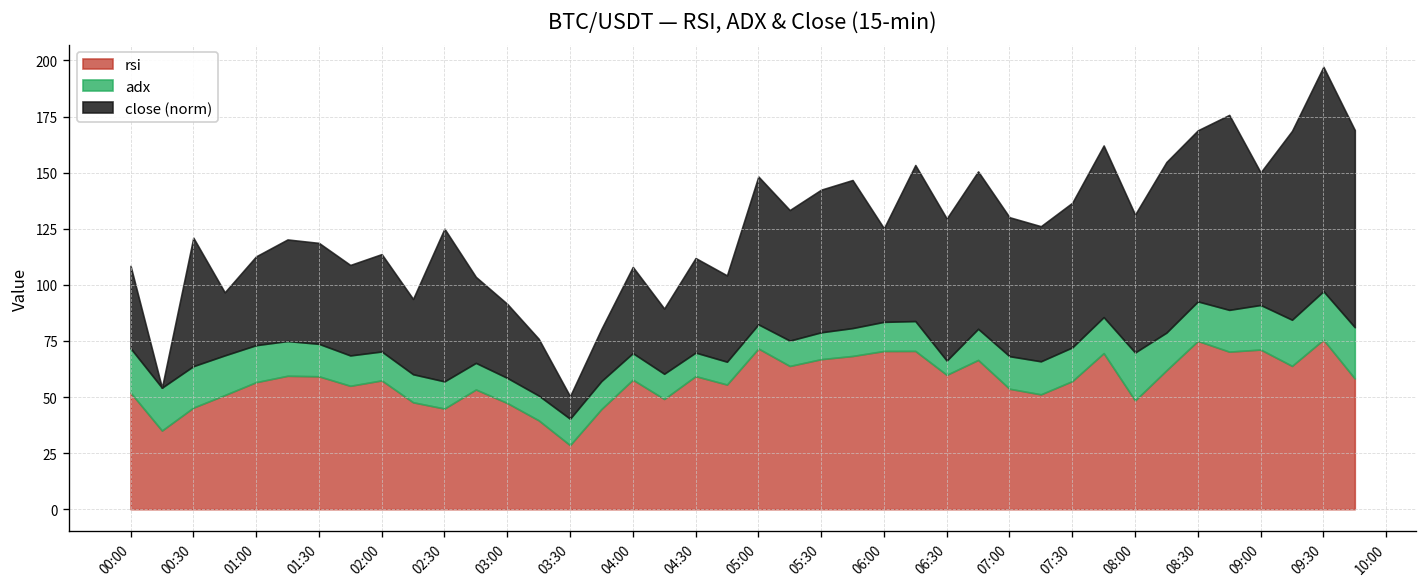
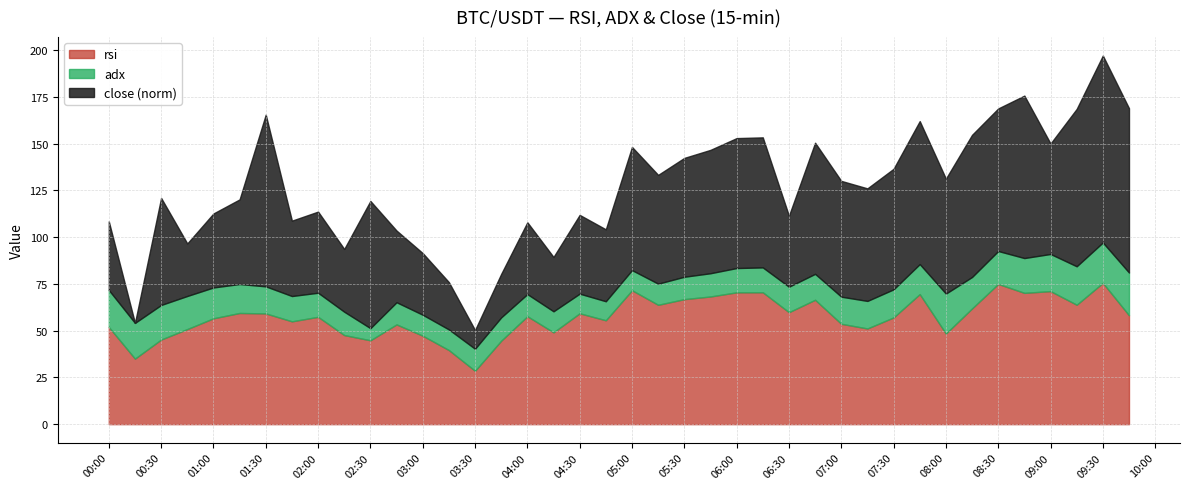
close (norm), 01:30: 45 -> 92
adx, 02:30: 12 -> 6
close (norm), 06:00: 42 -> 69
adx, 06:30: 6 -> 14
close (norm), 06:30: 63 -> 38
